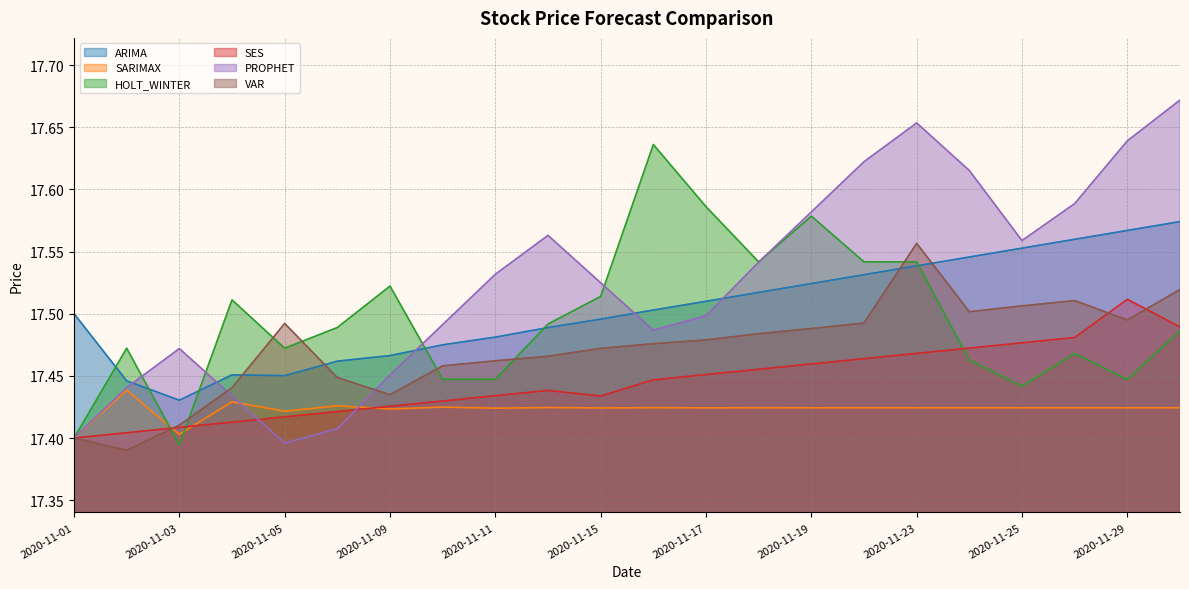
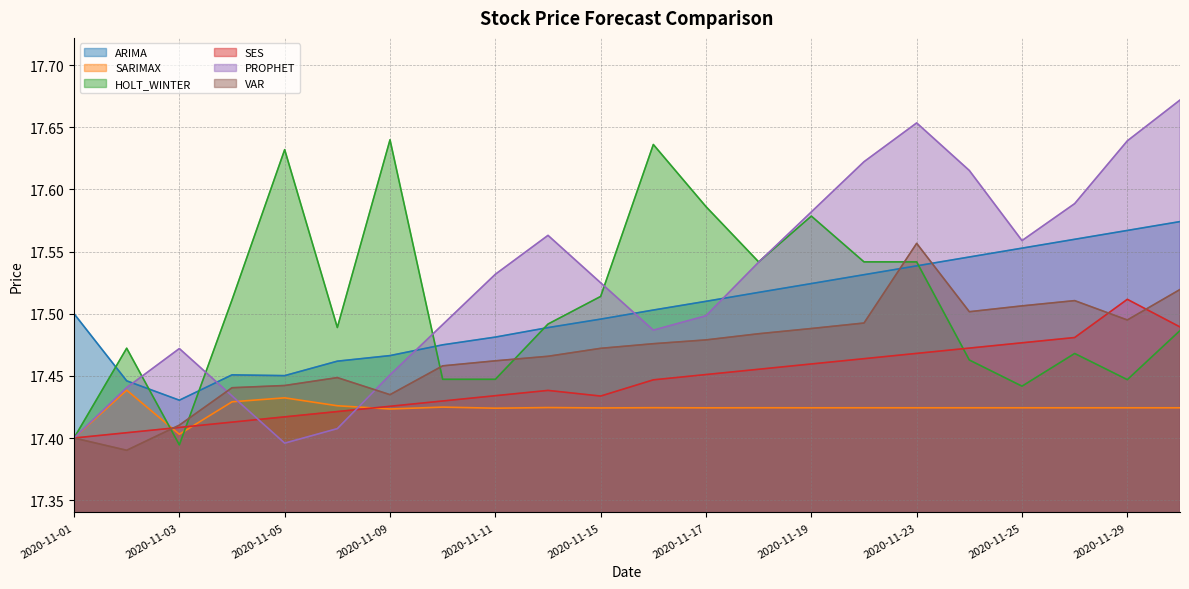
SARIMAX, 2020-11-05: 17.421 -> 17.432
HOLT_WINTER, 2020-11-05: 17.472 -> 17.632
VAR, 2020-11-05: 17.492 -> 17.442
HOLT_WINTER, 2020-11-09: 17.522 -> 17.640
